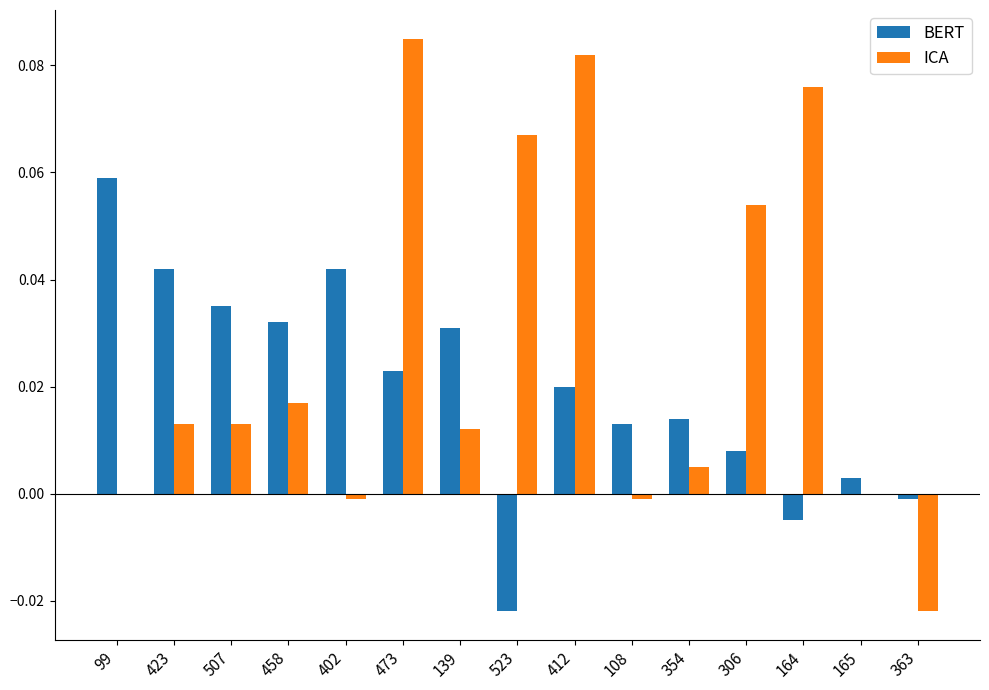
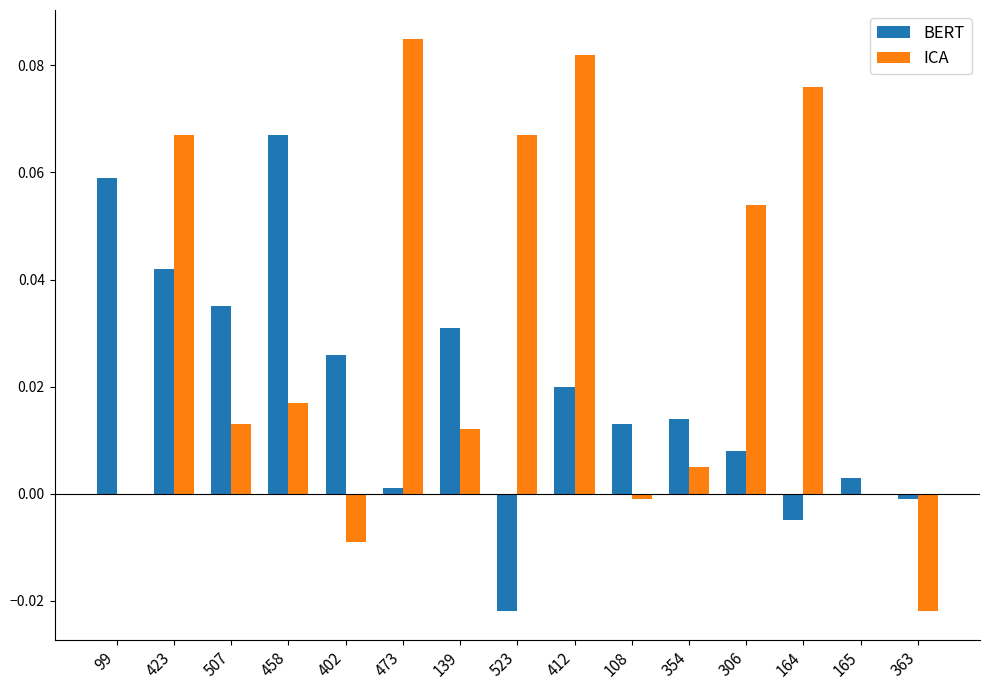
ICA, 423: 0.013 -> 0.067
BERT, 458: 0.032 -> 0.067
BERT, 402: 0.042 -> 0.026
ICA, 402: -0.001 -> -0.009
BERT, 473: 0.023 -> 0.001
